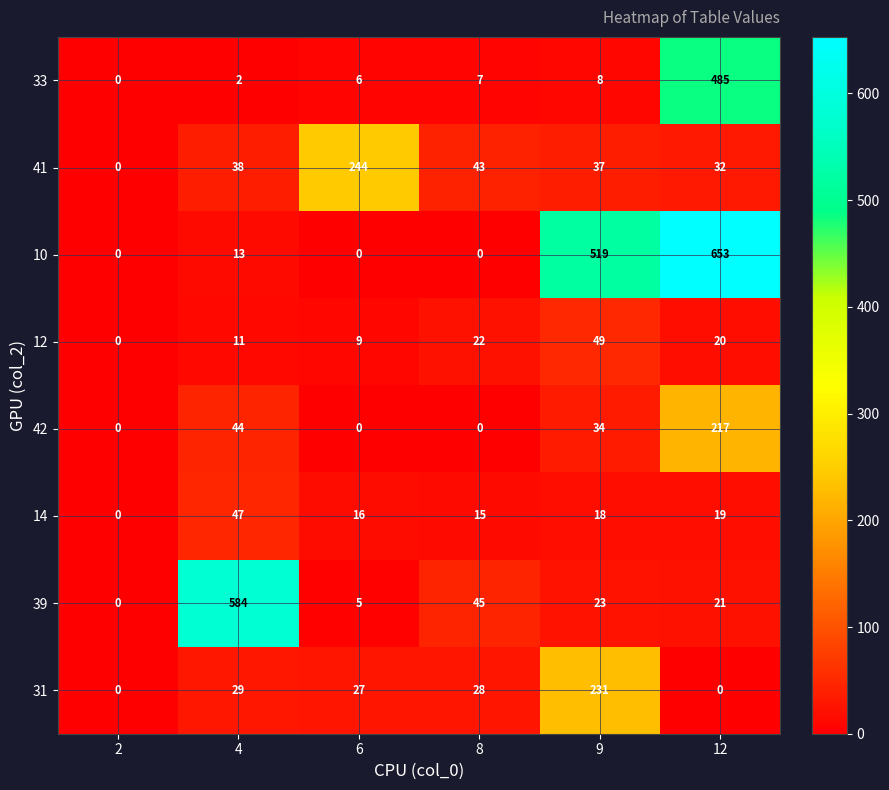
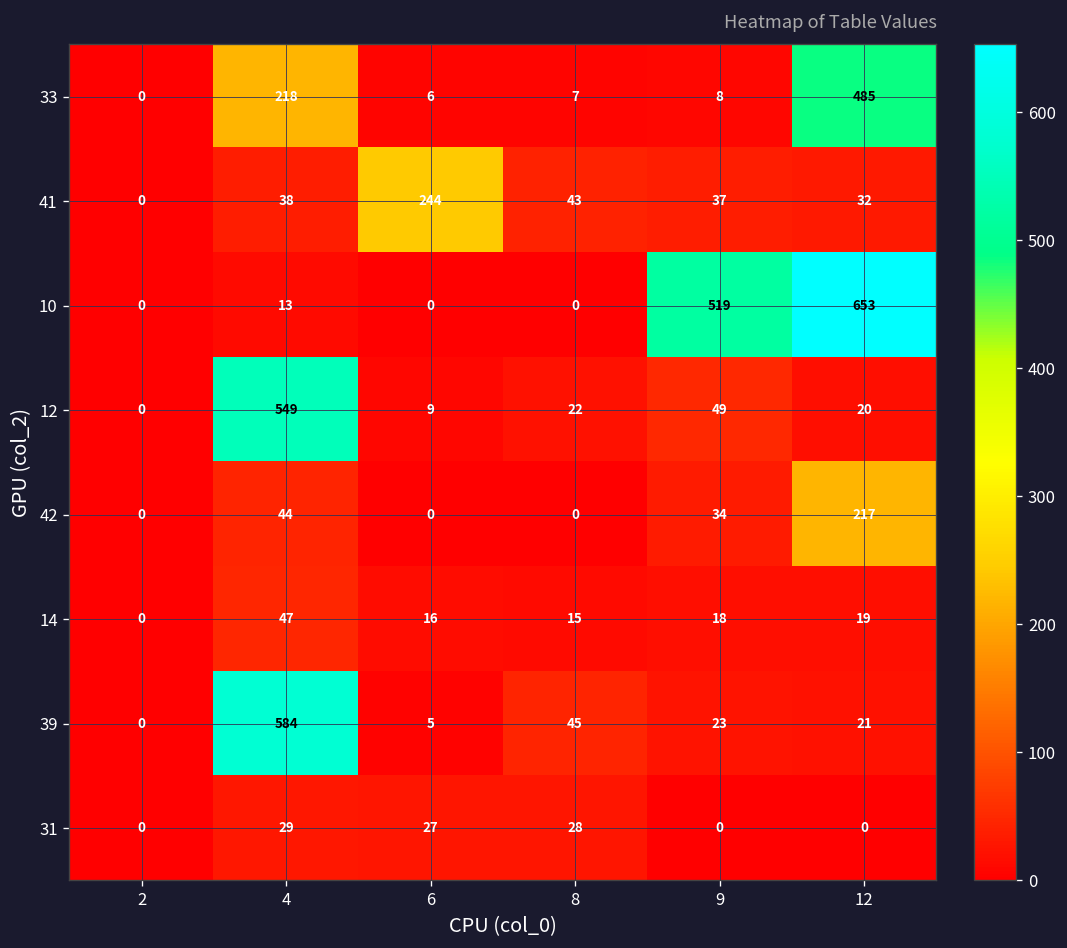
33, 4: 2 -> 218
12, 4: 11 -> 549
31, 9: 231 -> 0
